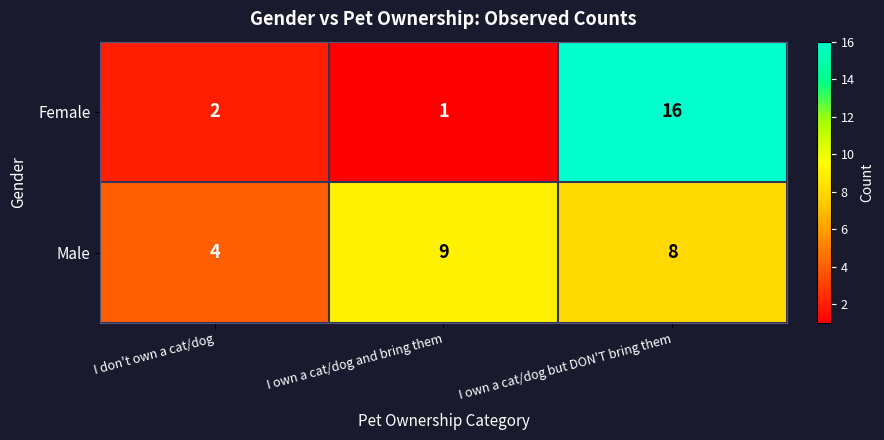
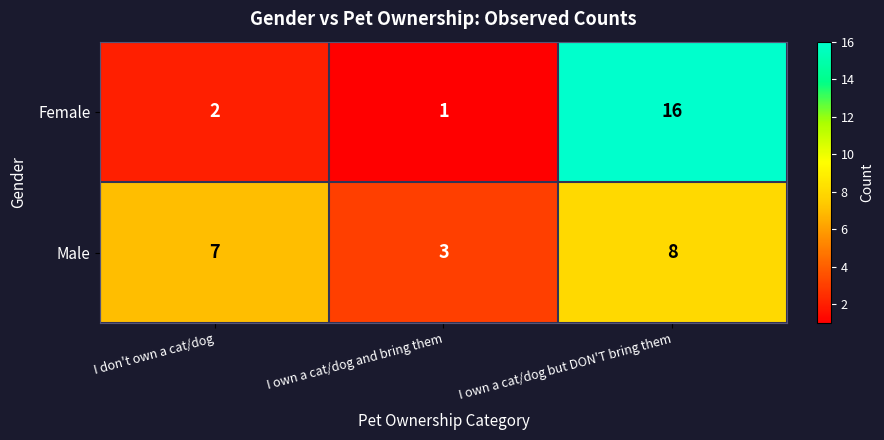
Male, I don't own a cat/dog: 4 -> 7
Male, I own a cat/dog and bring them: 9 -> 3
